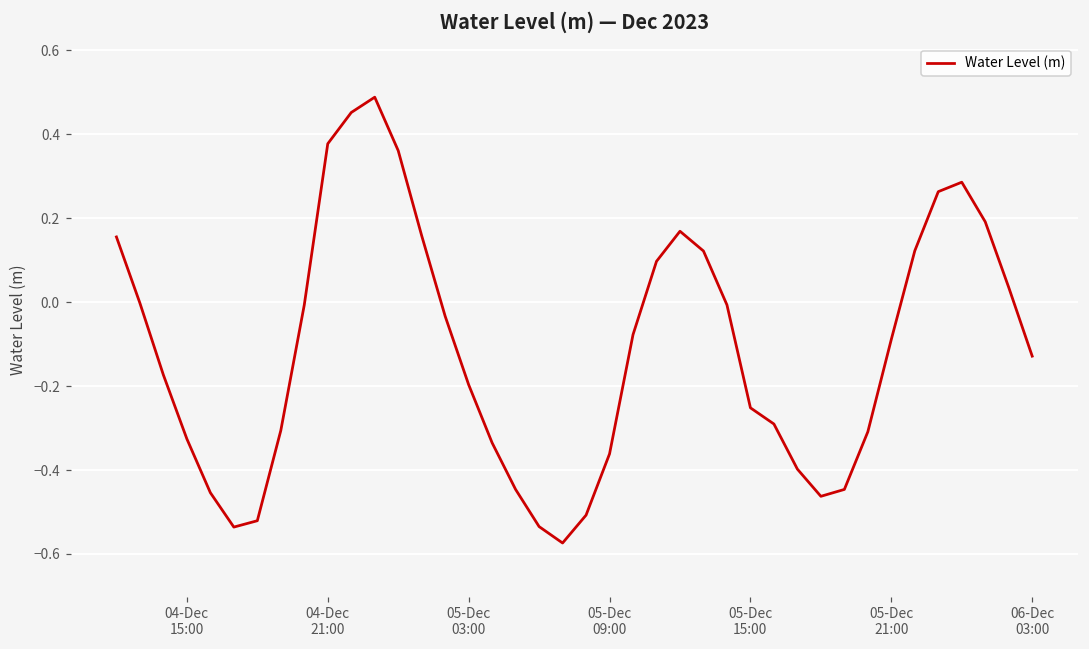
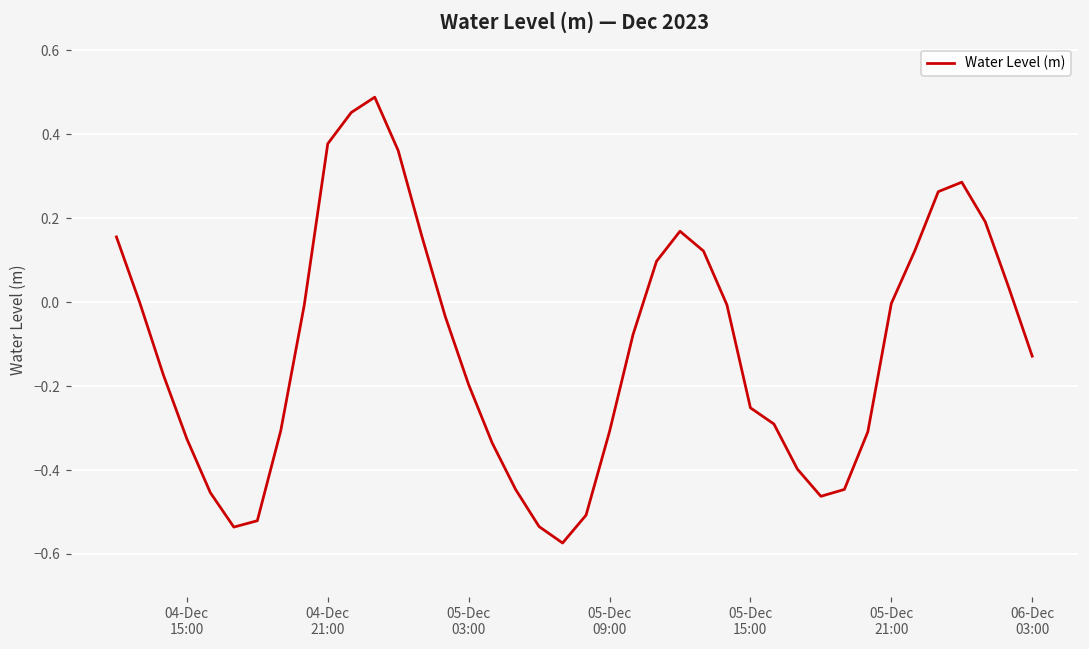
05-Dec 09:00: -0.36 -> -0.31
05-Dec 21:00: -0.09 -> 0.00
